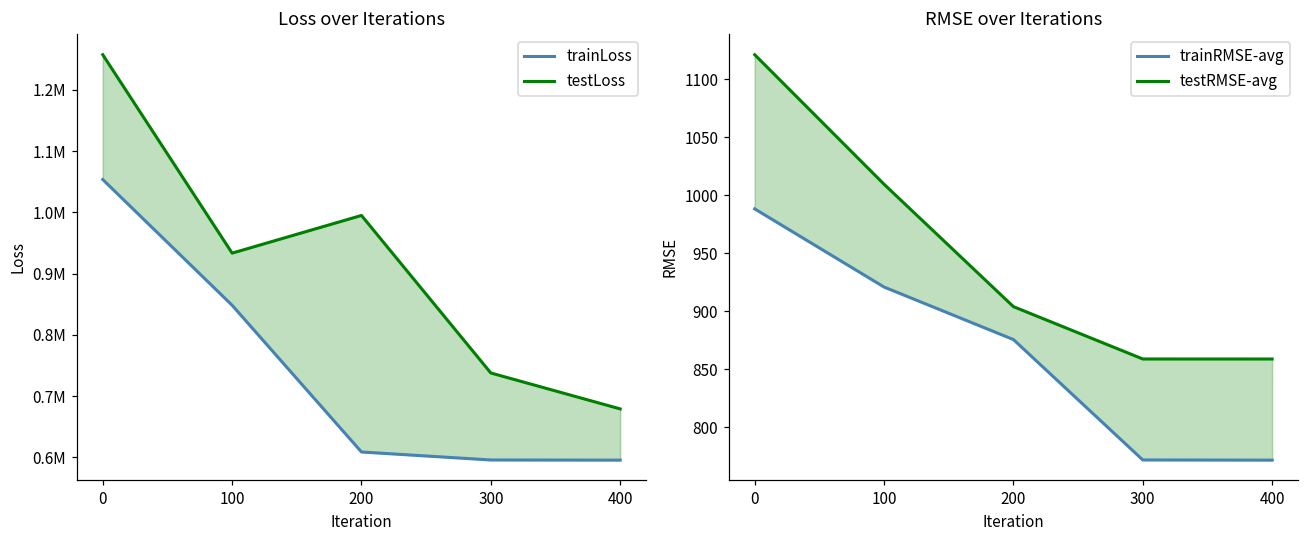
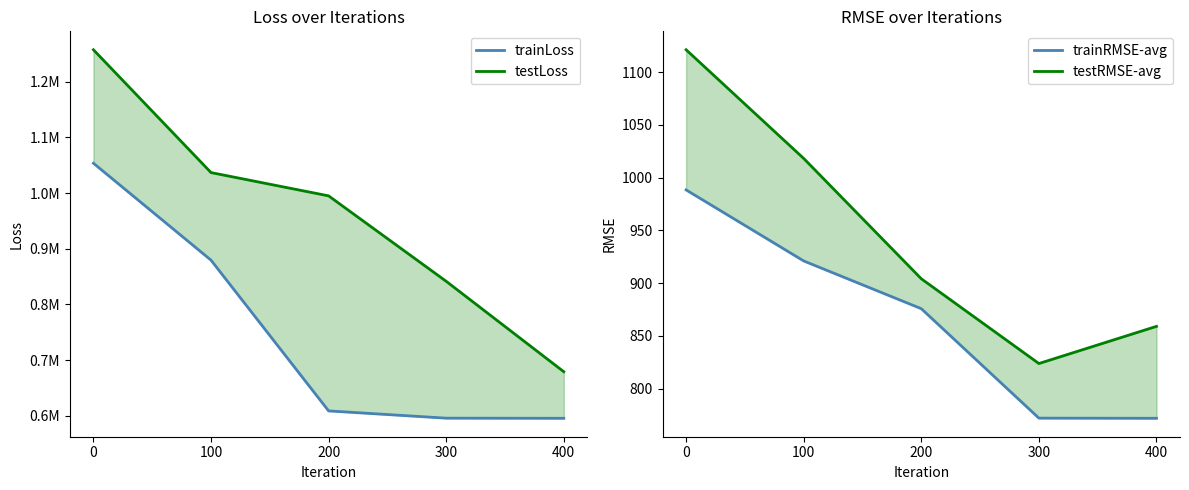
Loss over Iterations, trainLoss, 100: 850000 -> 880000
Loss over Iterations, testLoss, 100: 930000 -> 1040000
Loss over Iterations, testLoss, 300: 740000 -> 840000
RMSE over Iterations, testRMSE-avg, 100: 1010 -> 1018
RMSE over Iterations, testRMSE-avg, 300: 859 -> 824
